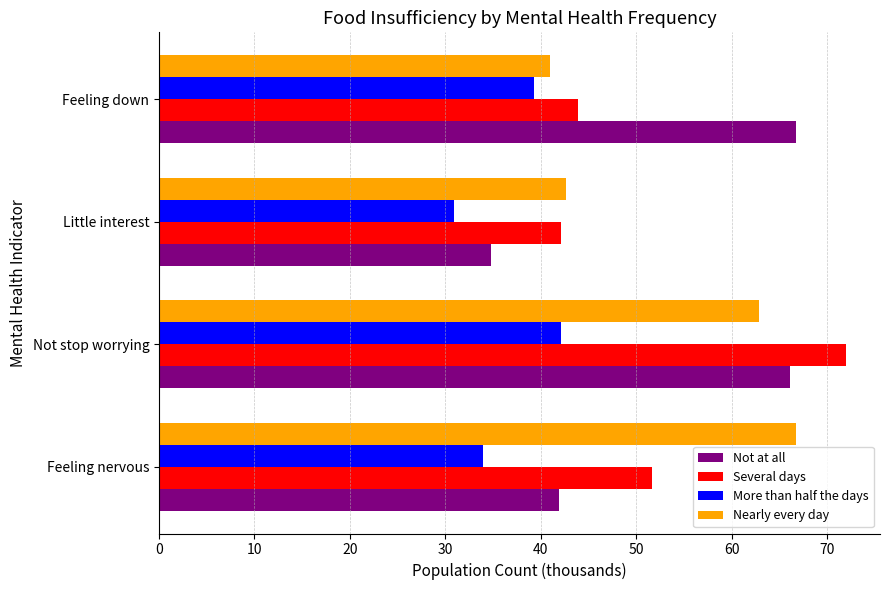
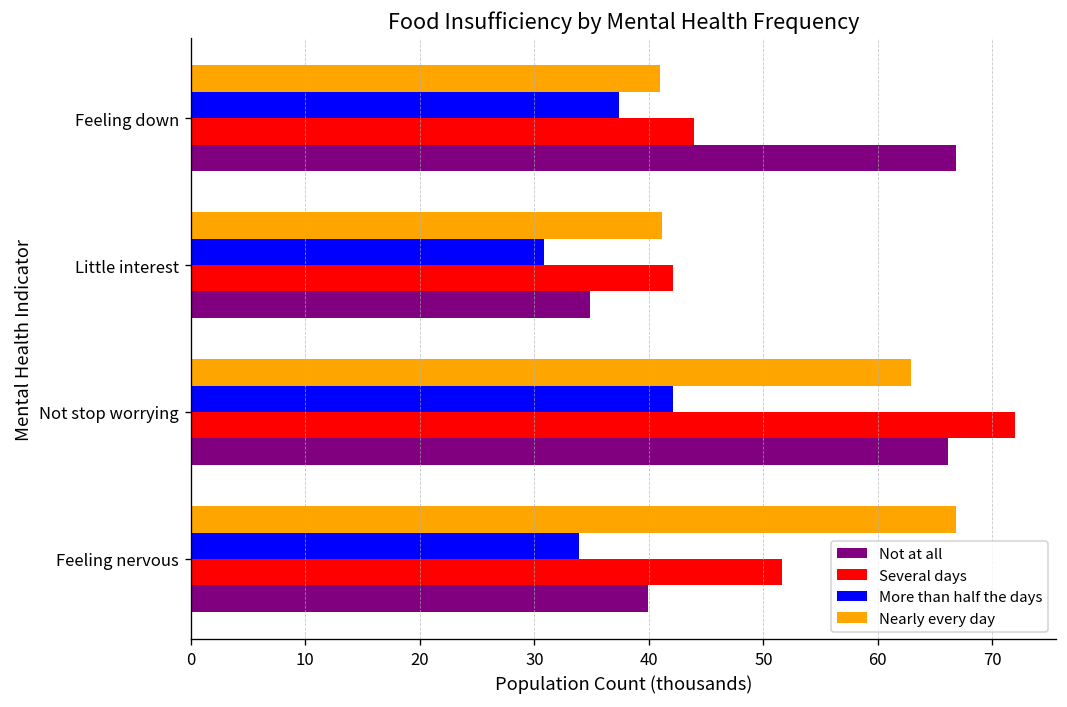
More than half the days, Feeling down: 39 -> 37
Nearly every day, Little interest: 43 -> 41
Not at all, Feeling nervous: 42 -> 40
